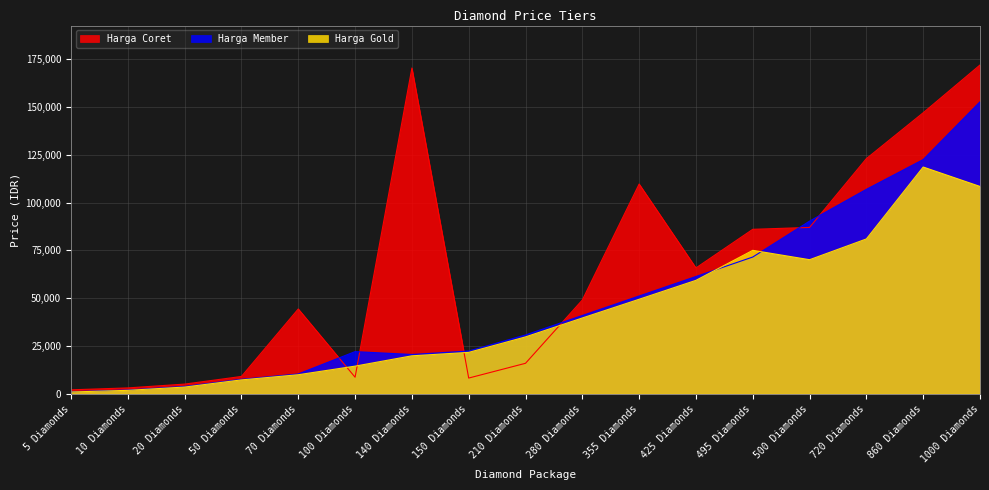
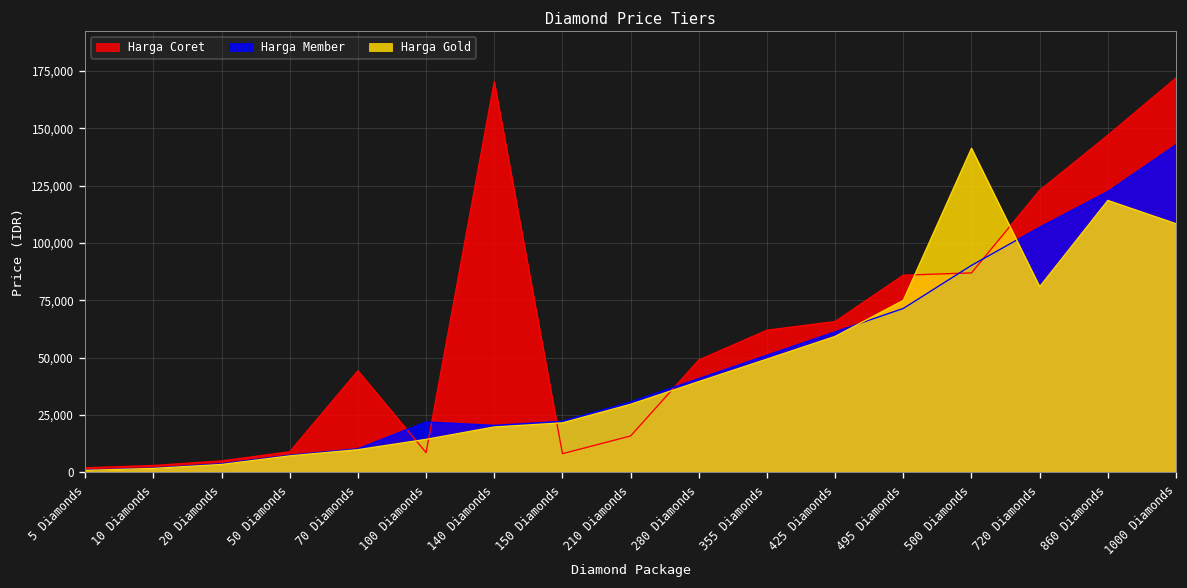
Harga Coret, 355 Diamonds: 110,000 -> 62,000
Harga Gold, 500 Diamonds: 70,000 -> 141,000
Harga Member, 1000 Diamonds: 153,000 -> 143,000
